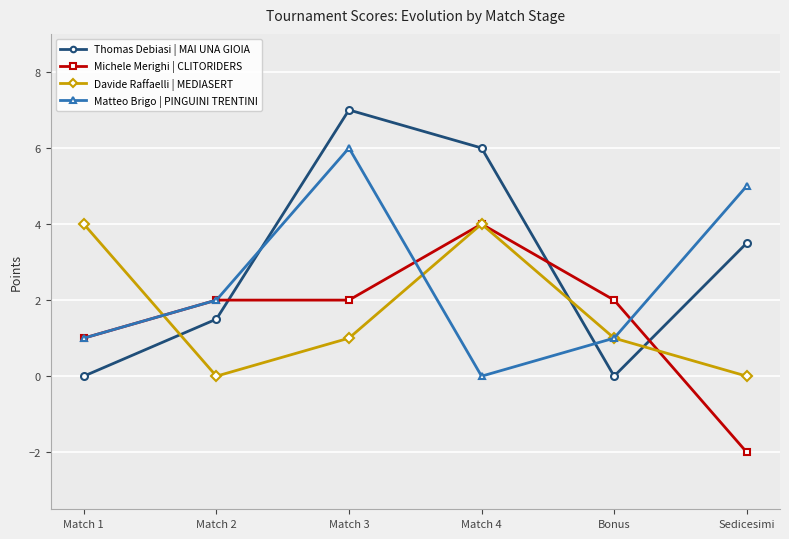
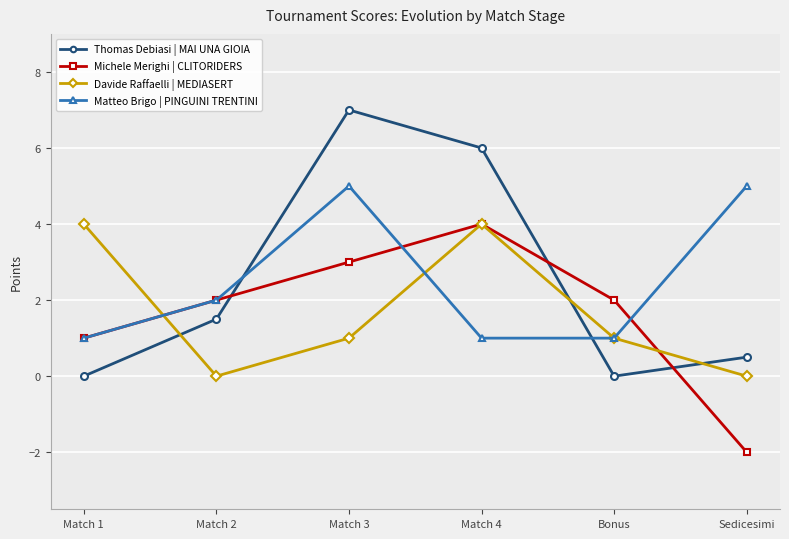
Michele Merighi | CLITORIDERS, Match 3: 2 -> 3
Matteo Brigo | PINGUINI TRENTINI, Match 3: 6 -> 5
Matteo Brigo | PINGUINI TRENTINI, Match 4: 0 -> 1
Thomas Debiasi | MAI UNA GIOIA, Sedicesimi: 3.5 -> 0.5
